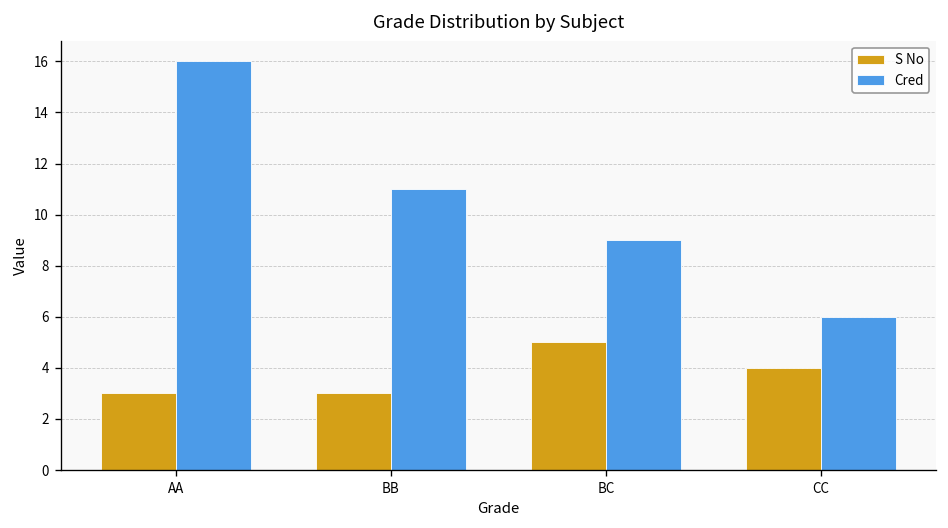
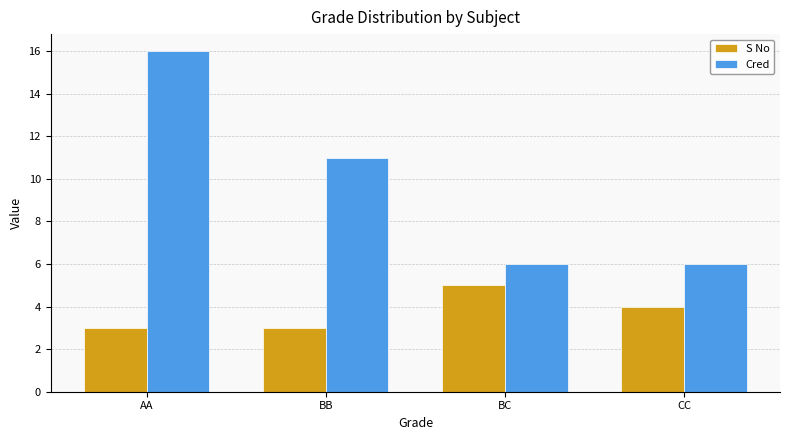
Cred, BC: 9 -> 6
